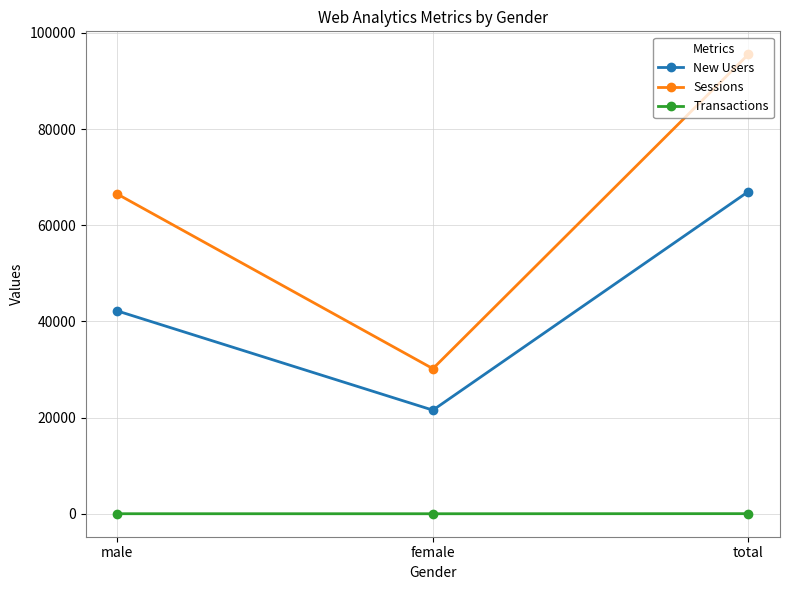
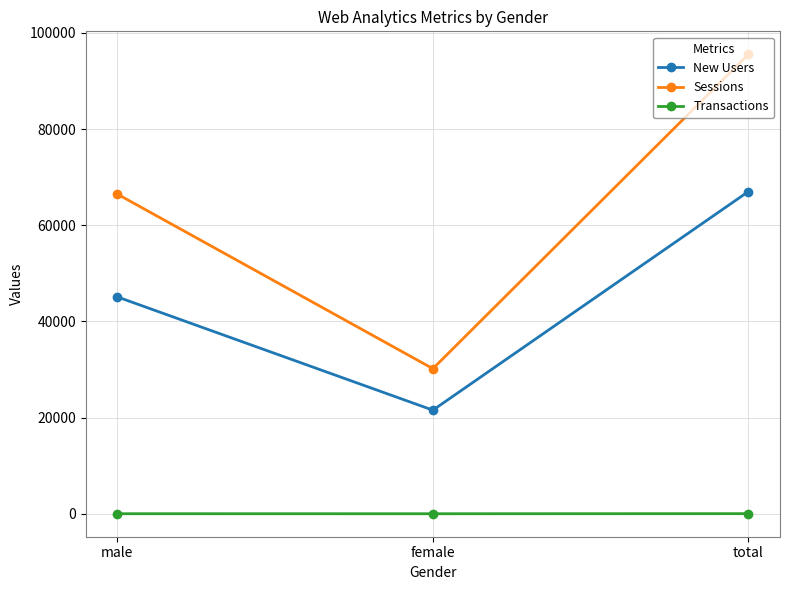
New Users, male: 42000 -> 45000
